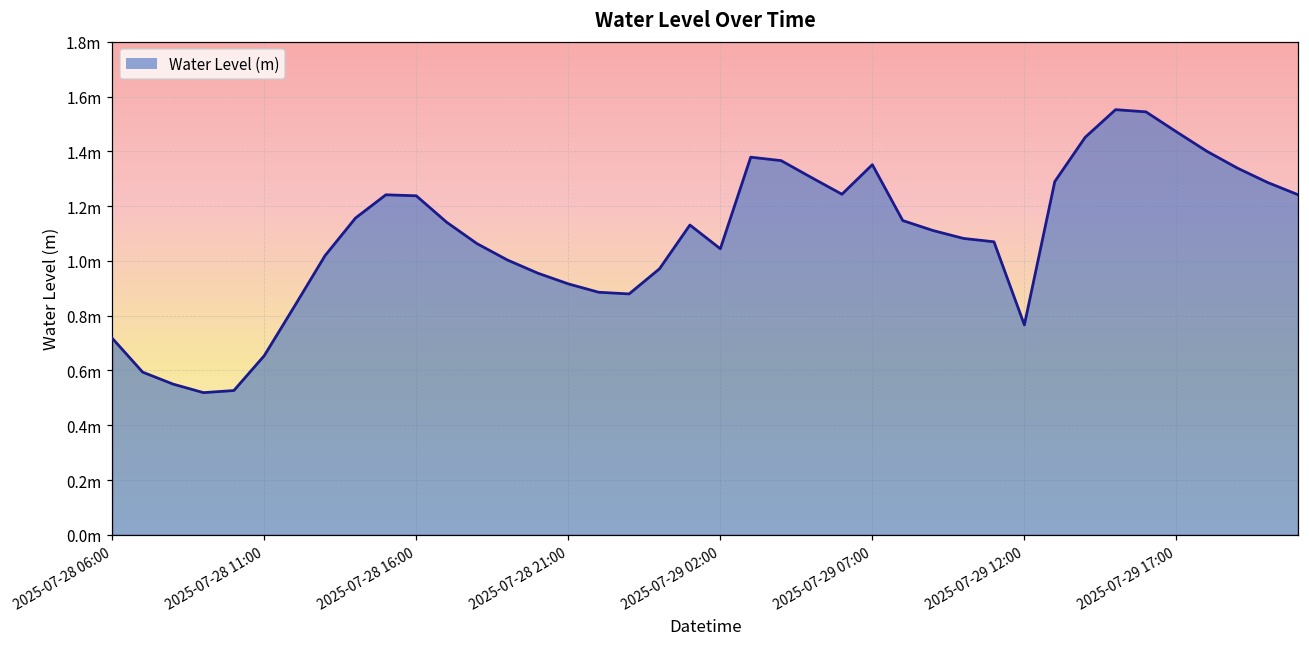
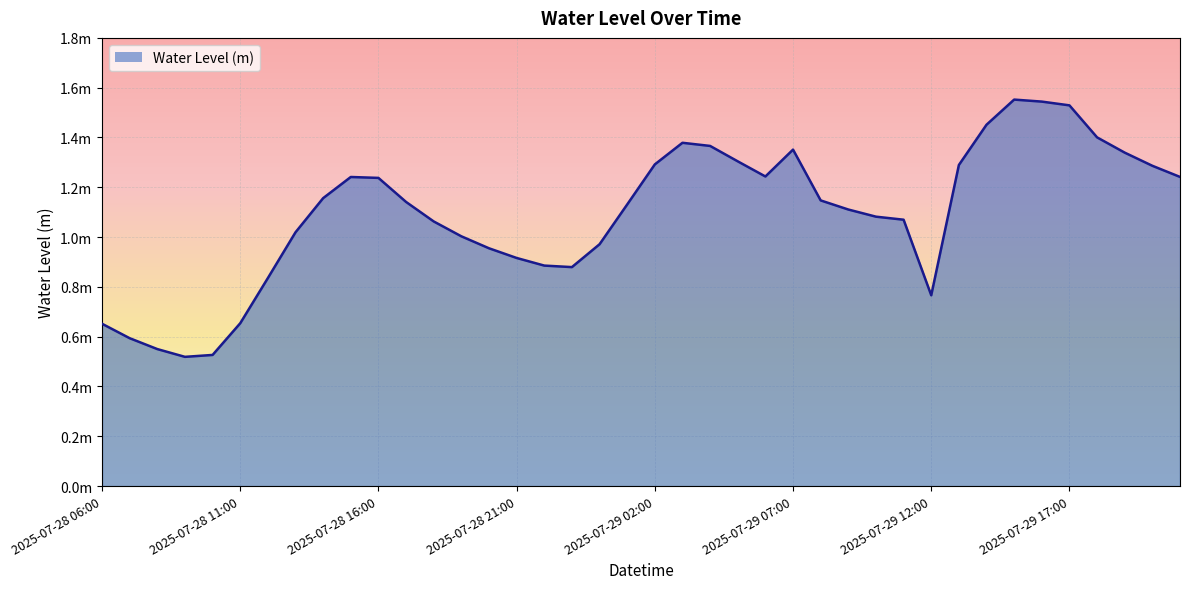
2025-07-28 06:00: 0.72m -> 0.65m
2025-07-29 02:00: 1.04m -> 1.29m
2025-07-29 17:00: 1.47m -> 1.53m
